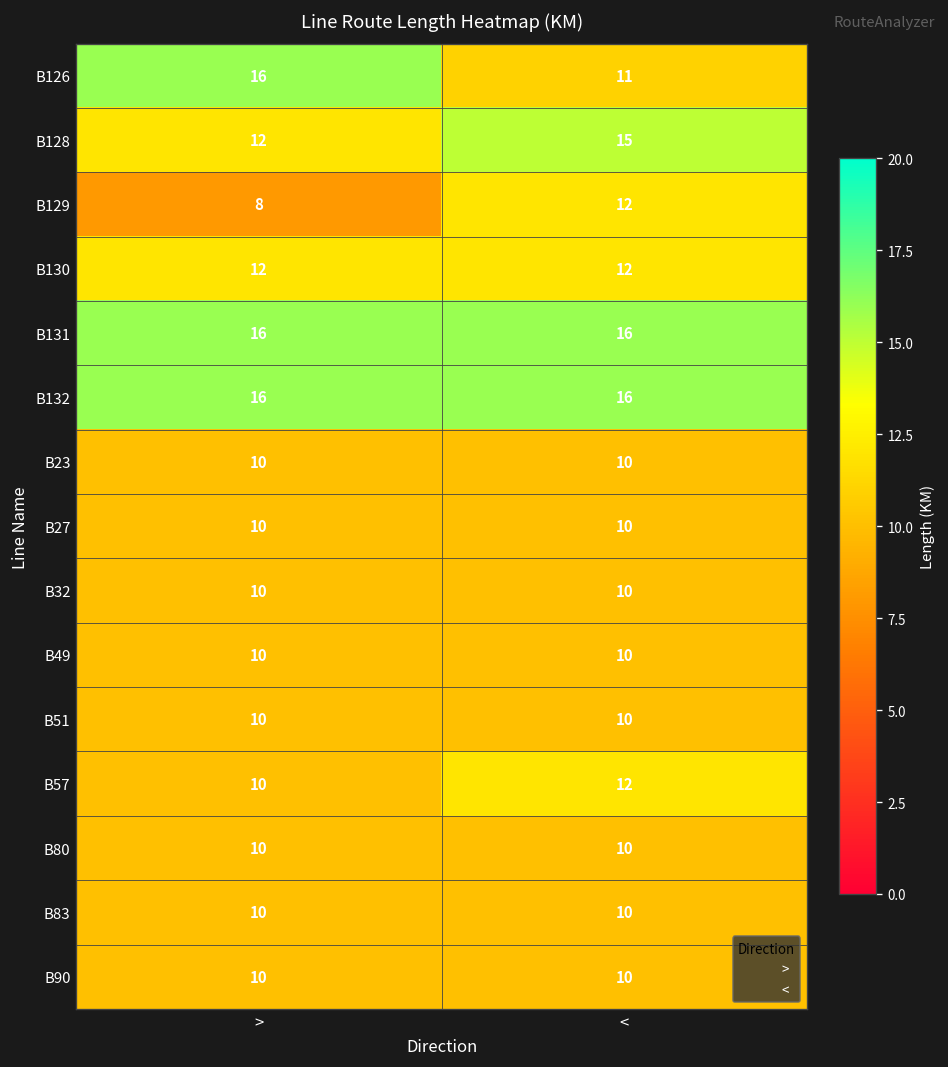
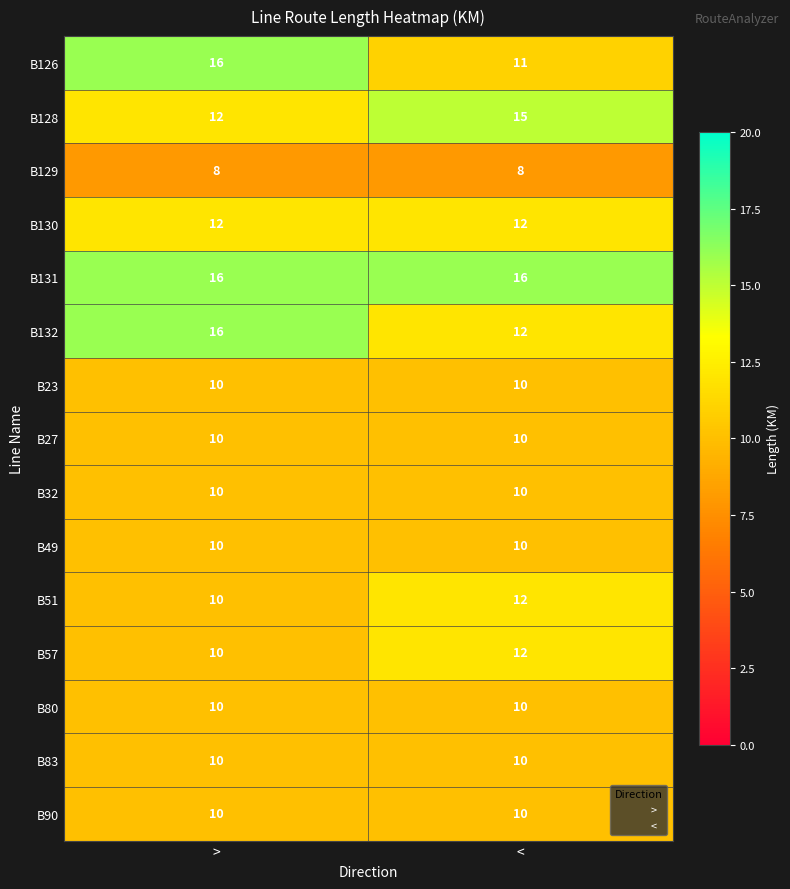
B129, <: 12 -> 8
B132, <: 16 -> 12
B51, <: 10 -> 12
